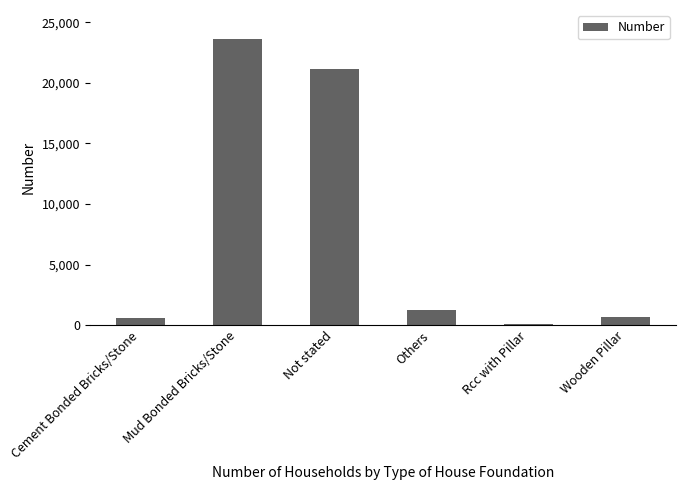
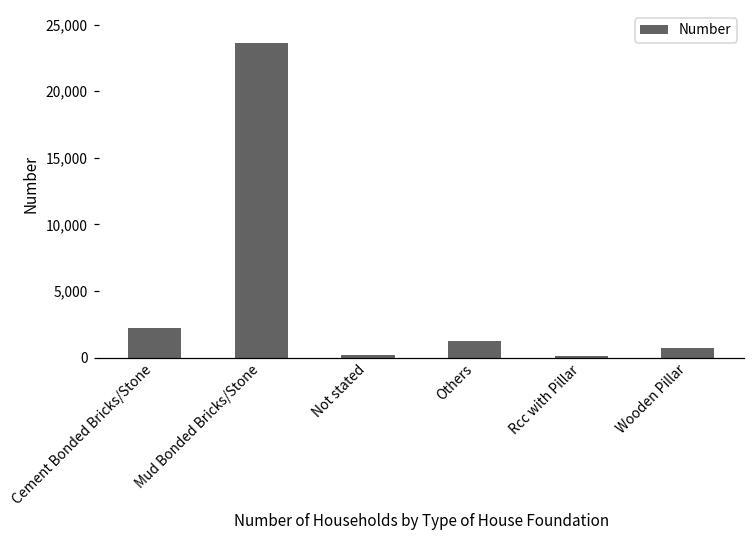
Cement Bonded Bricks/Stone: 600 -> 2,200
Not stated: 21,100 -> 200
